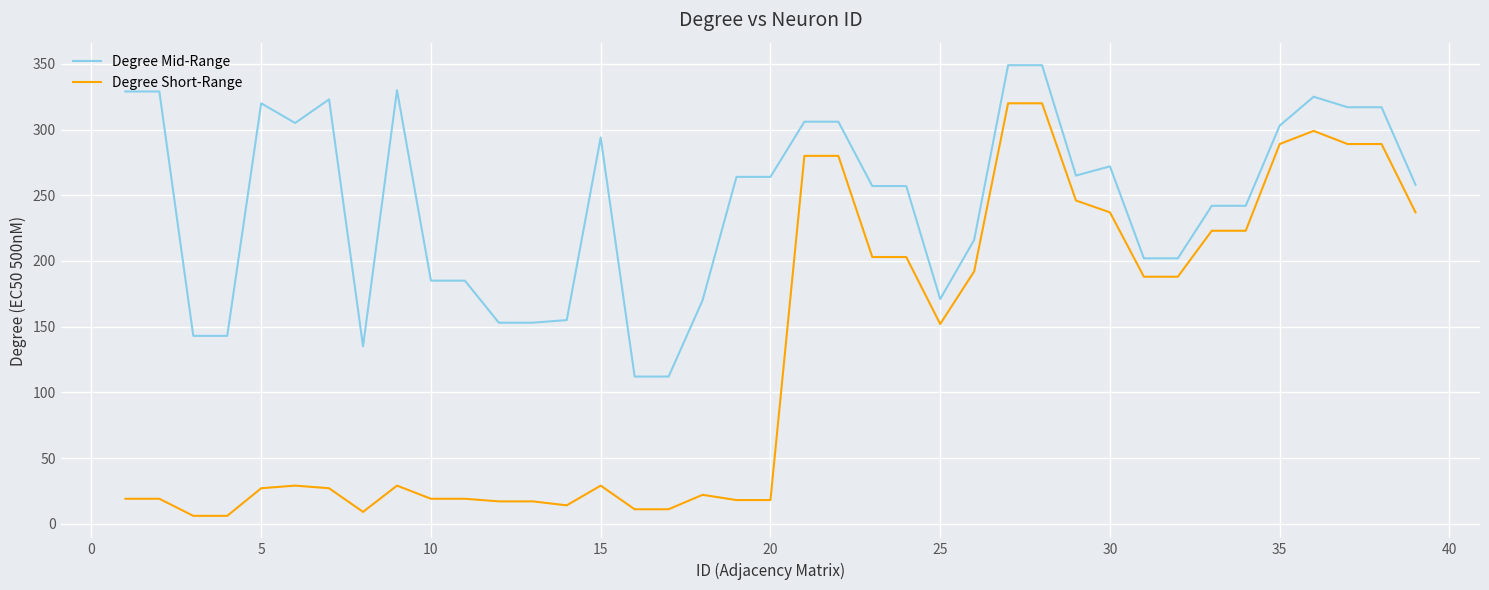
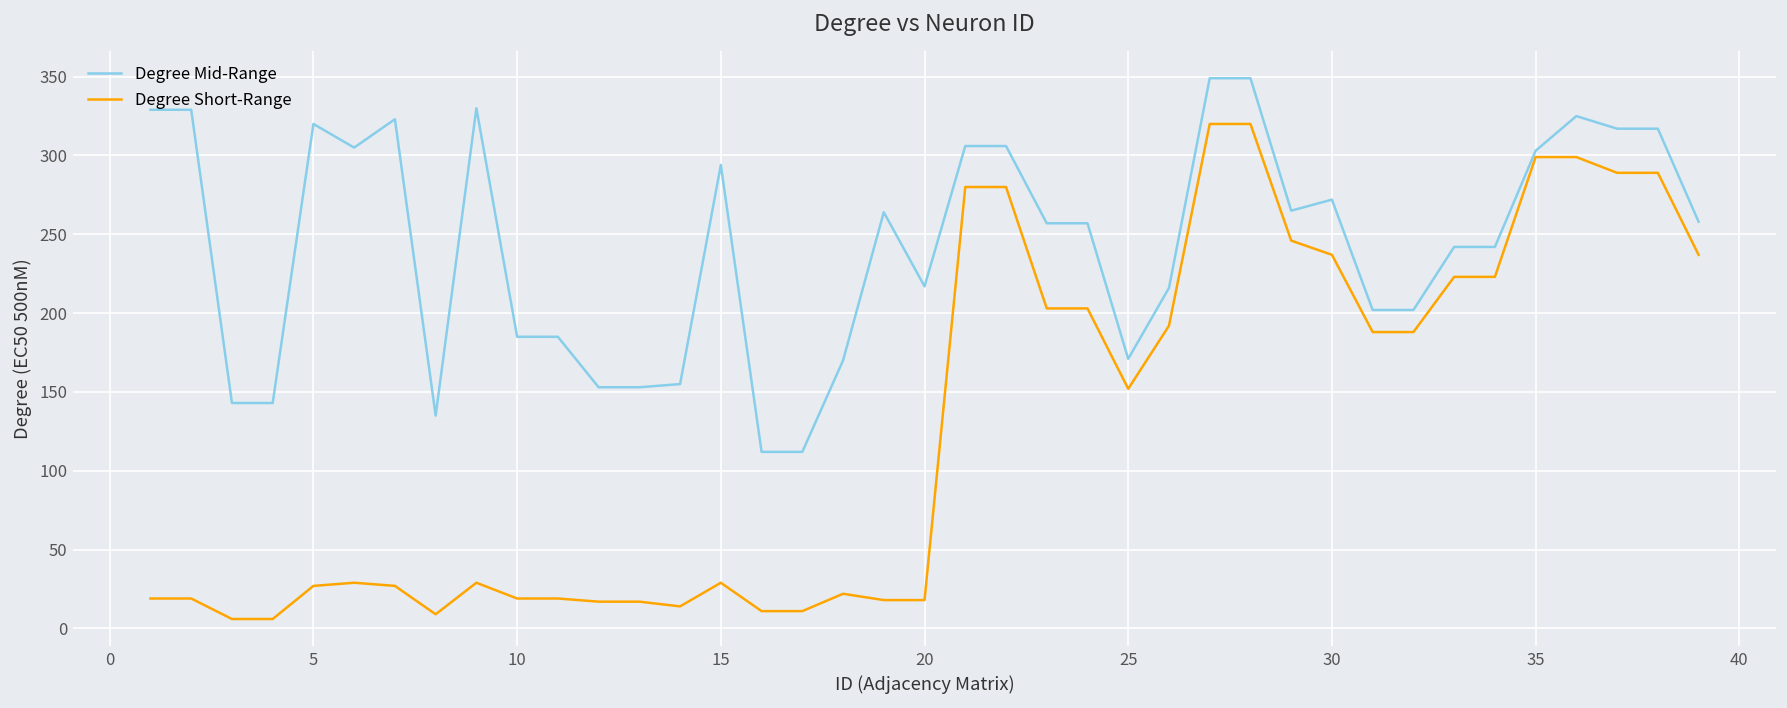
Degree Mid-Range, 20: 264 -> 217
Degree Short-Range, 35: 289 -> 299
